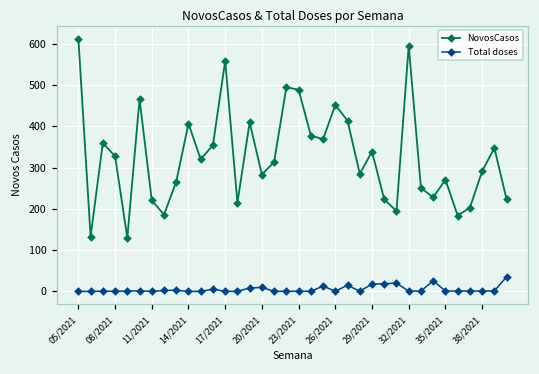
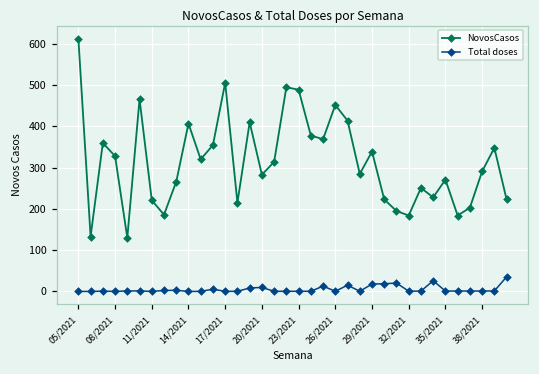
NovosCasos, 17/2021: 560 -> 510
NovosCasos, 32/2021: 600 -> 180
